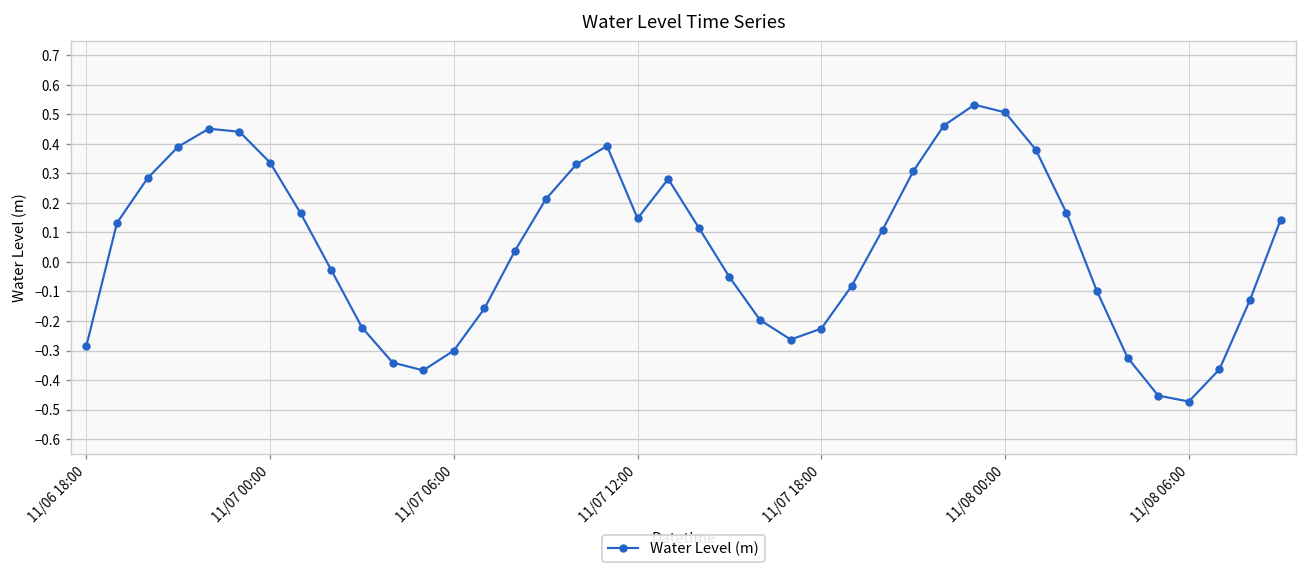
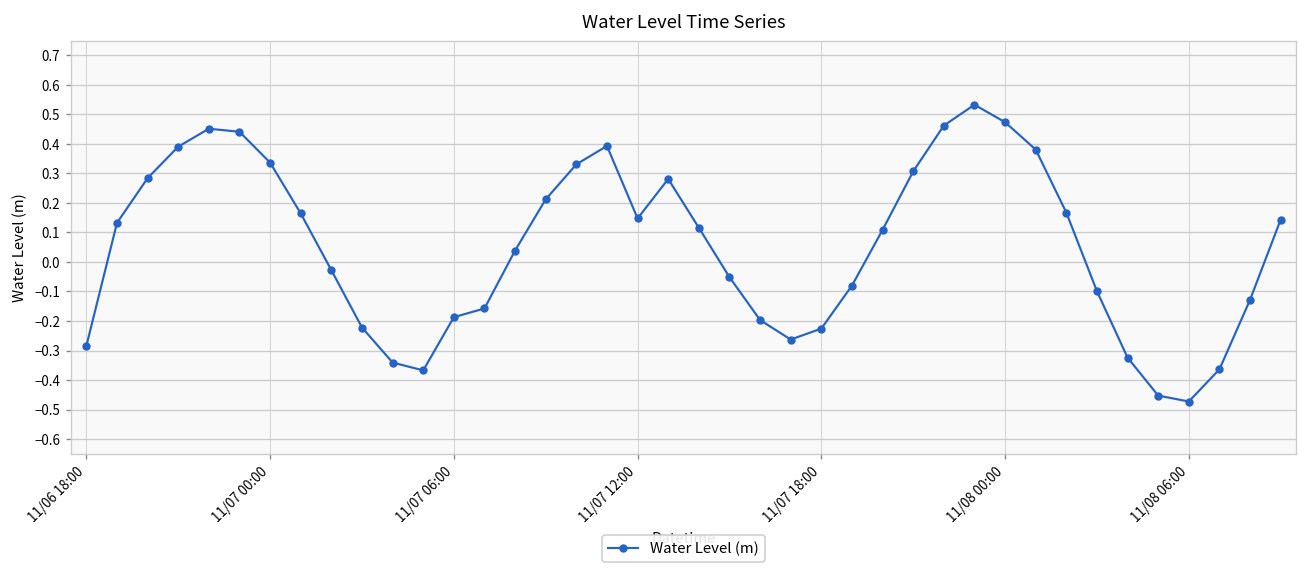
11/07 06:00: -0.30 -> -0.19
11/08 00:00: 0.51 -> 0.47
